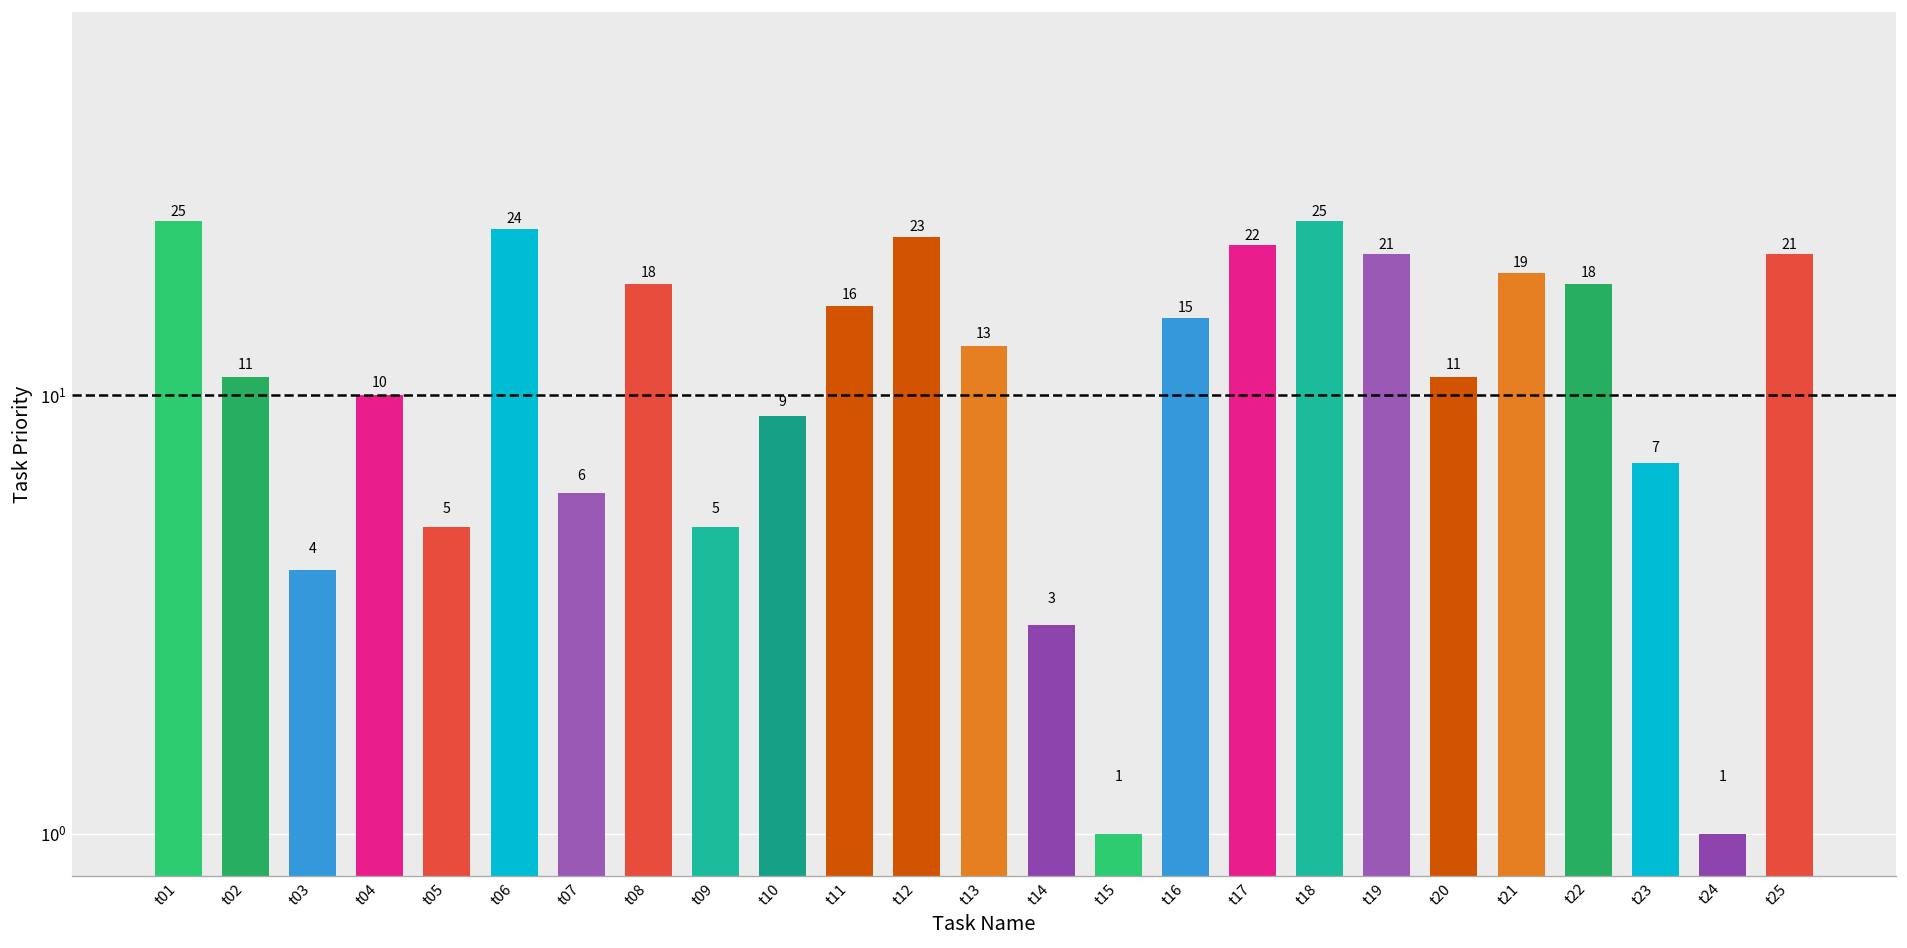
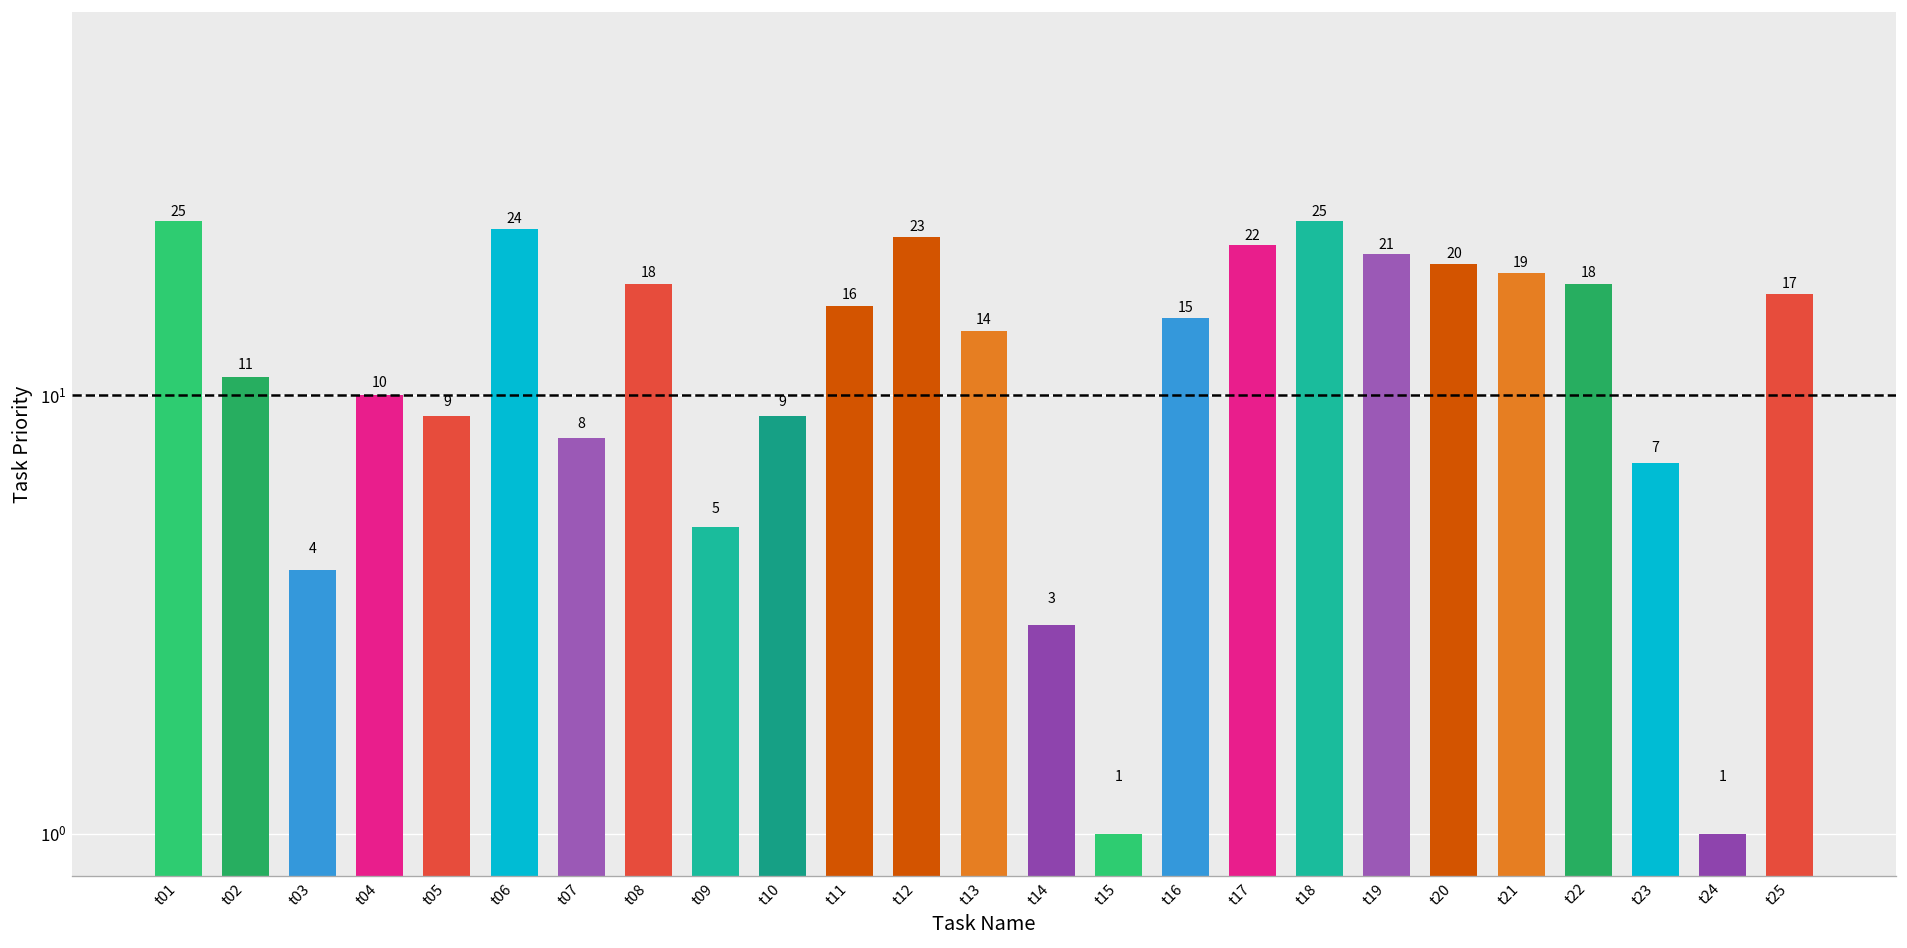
t05: 5 -> 9
t07: 6 -> 8
t13: 13 -> 14
t20: 11 -> 20
t25: 21 -> 17
